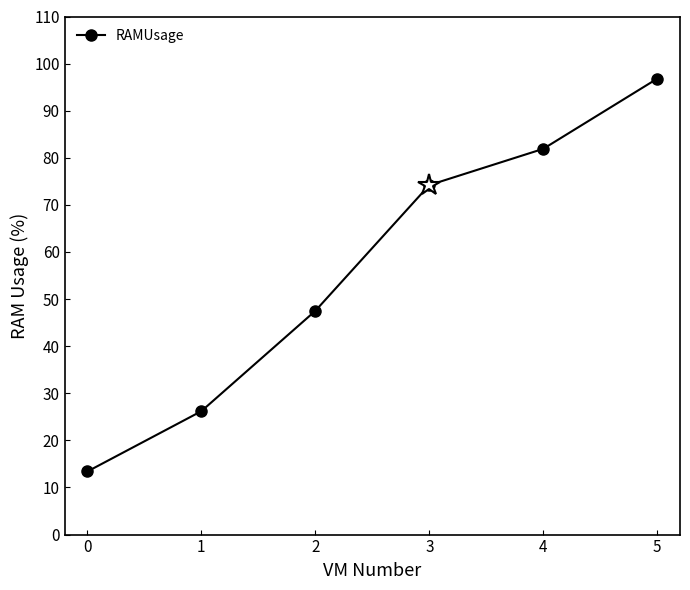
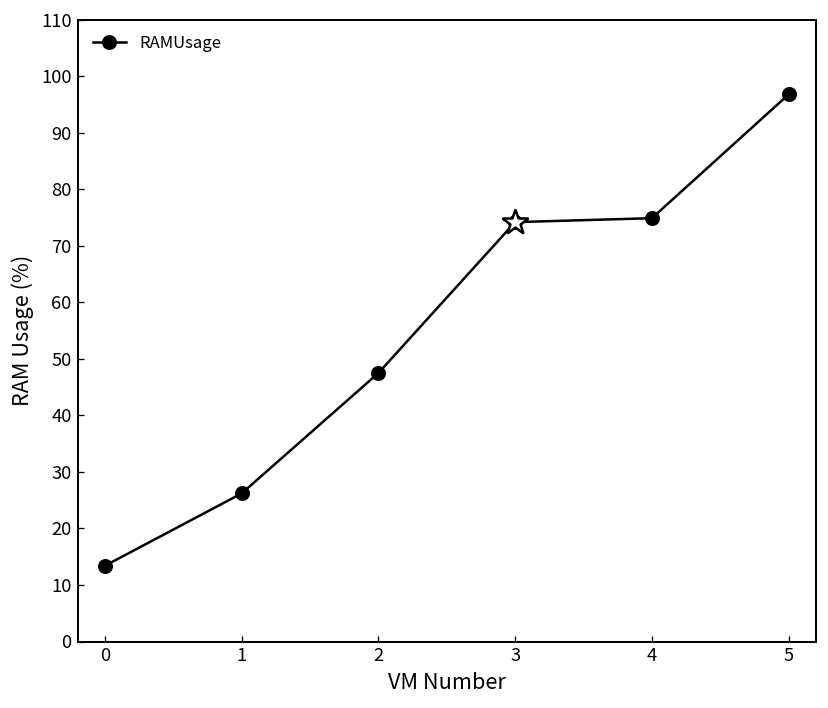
RAMUsage, 4: 82 -> 75
